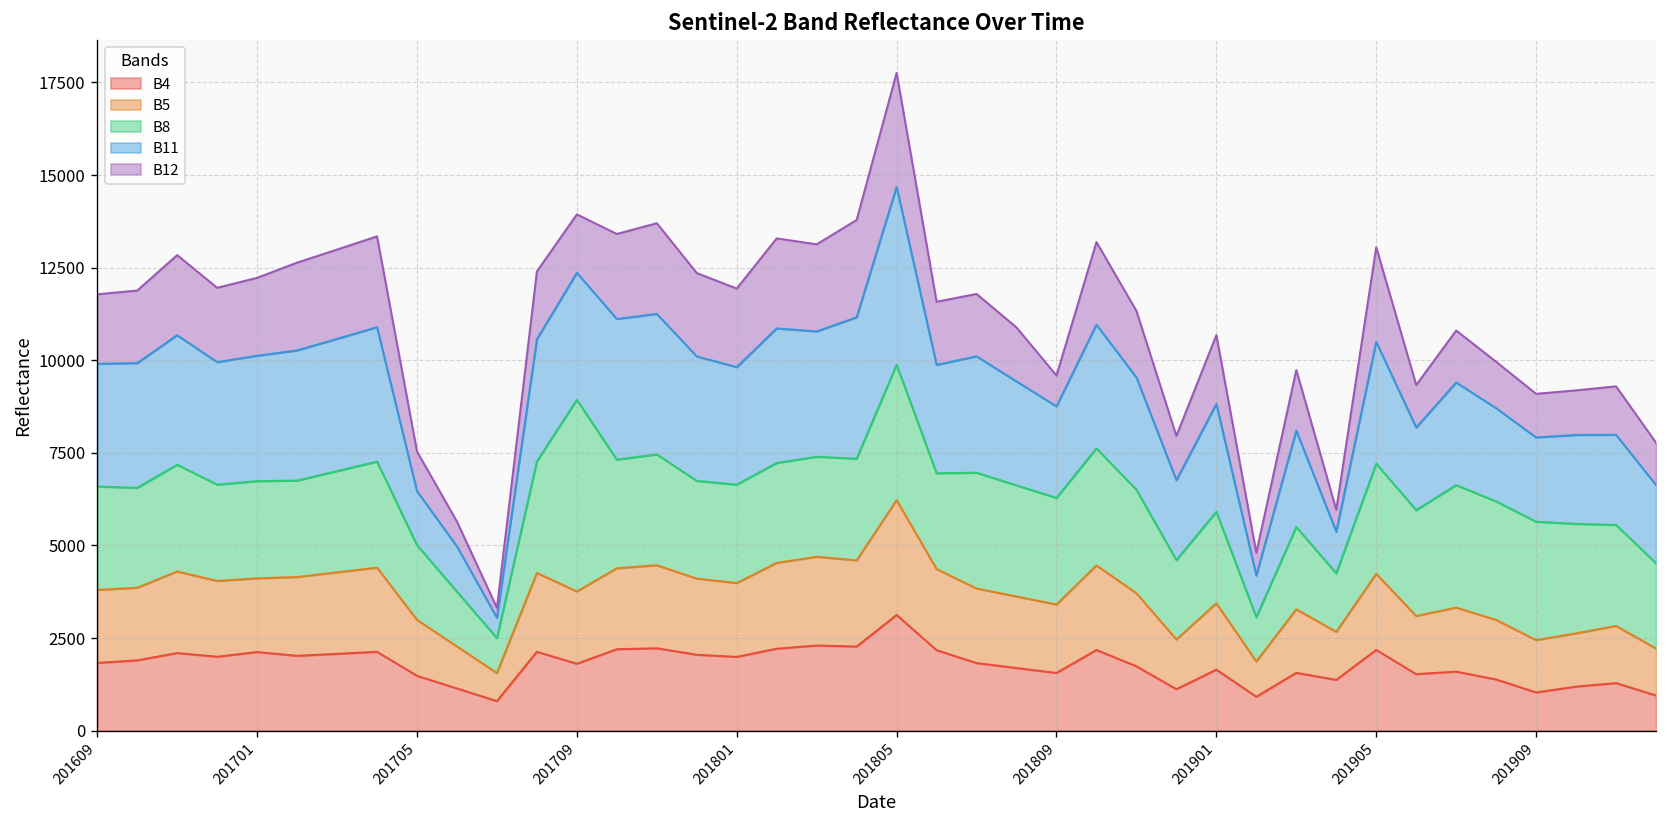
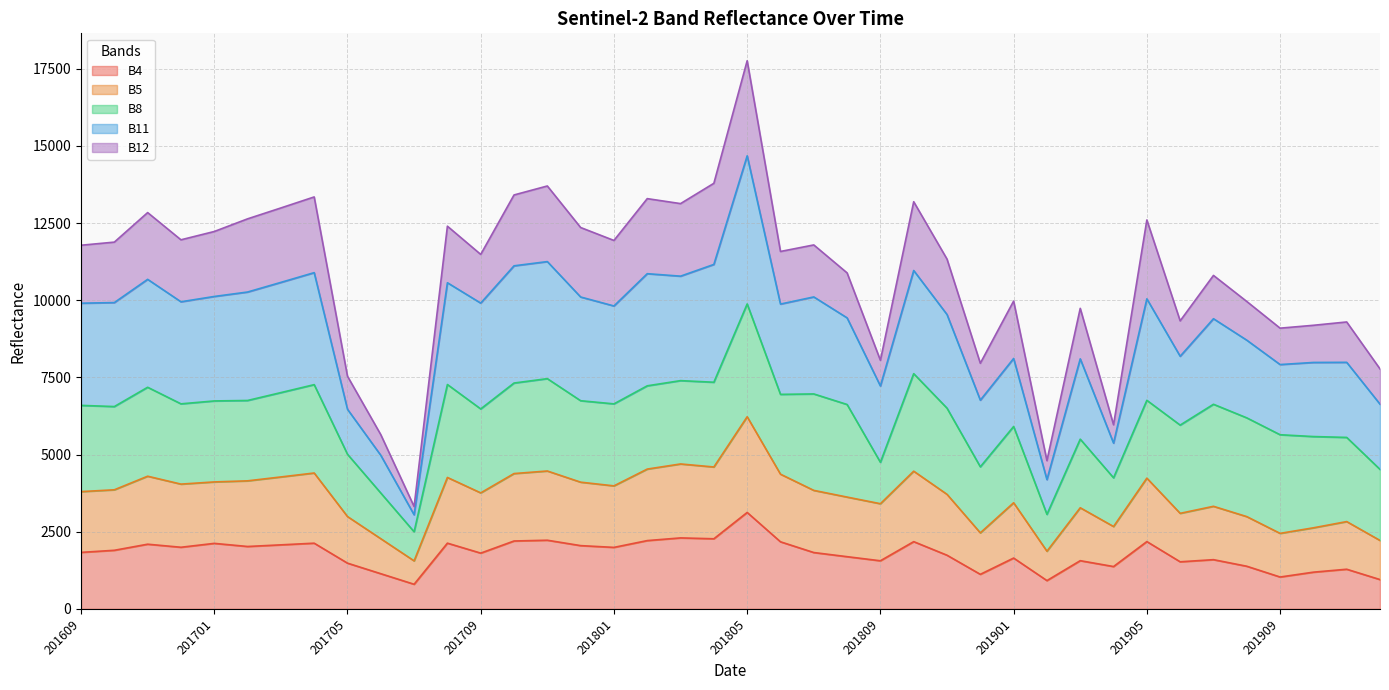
B8, 201709: 5200 -> 2700
B8, 201809: 2900 -> 1300
B11, 201901: 2900 -> 2200
B8, 201905: 3000 -> 2500
